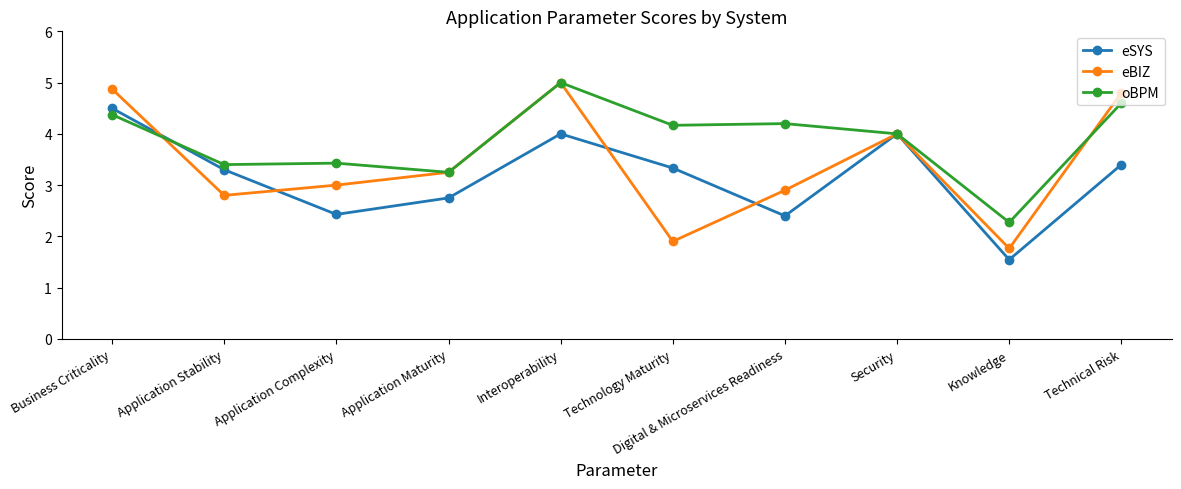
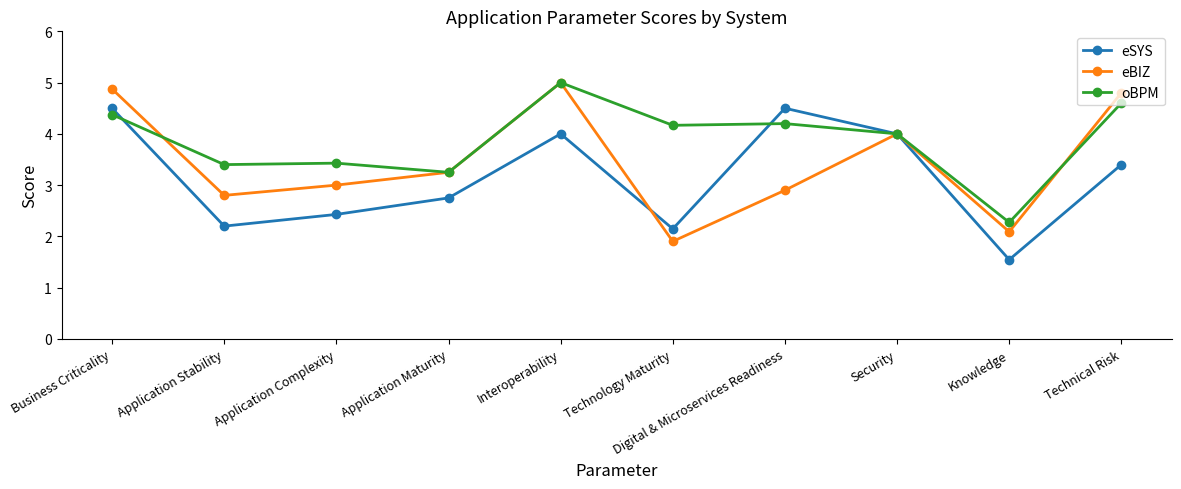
eSYS, Application Stability: 3.3 -> 2.2
eSYS, Technology Maturity: 3.3 -> 2.1
eSYS, Digital & Microservices Readiness: 2.4 -> 4.5
eBIZ, Knowledge: 1.8 -> 2.1
